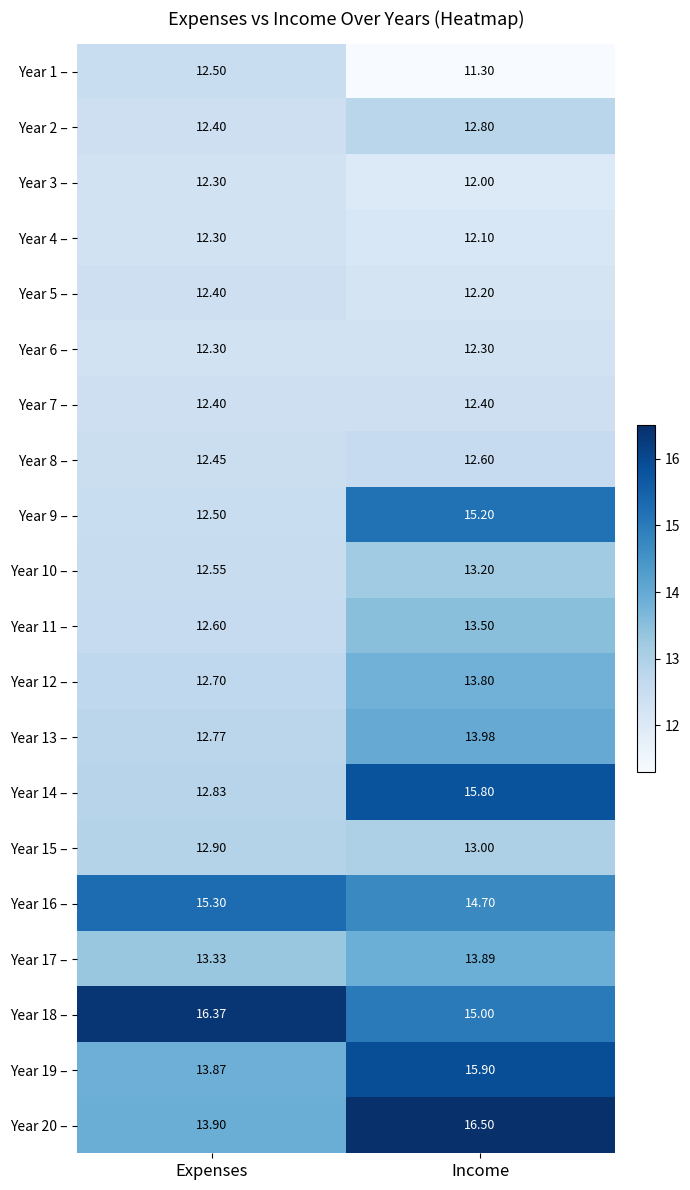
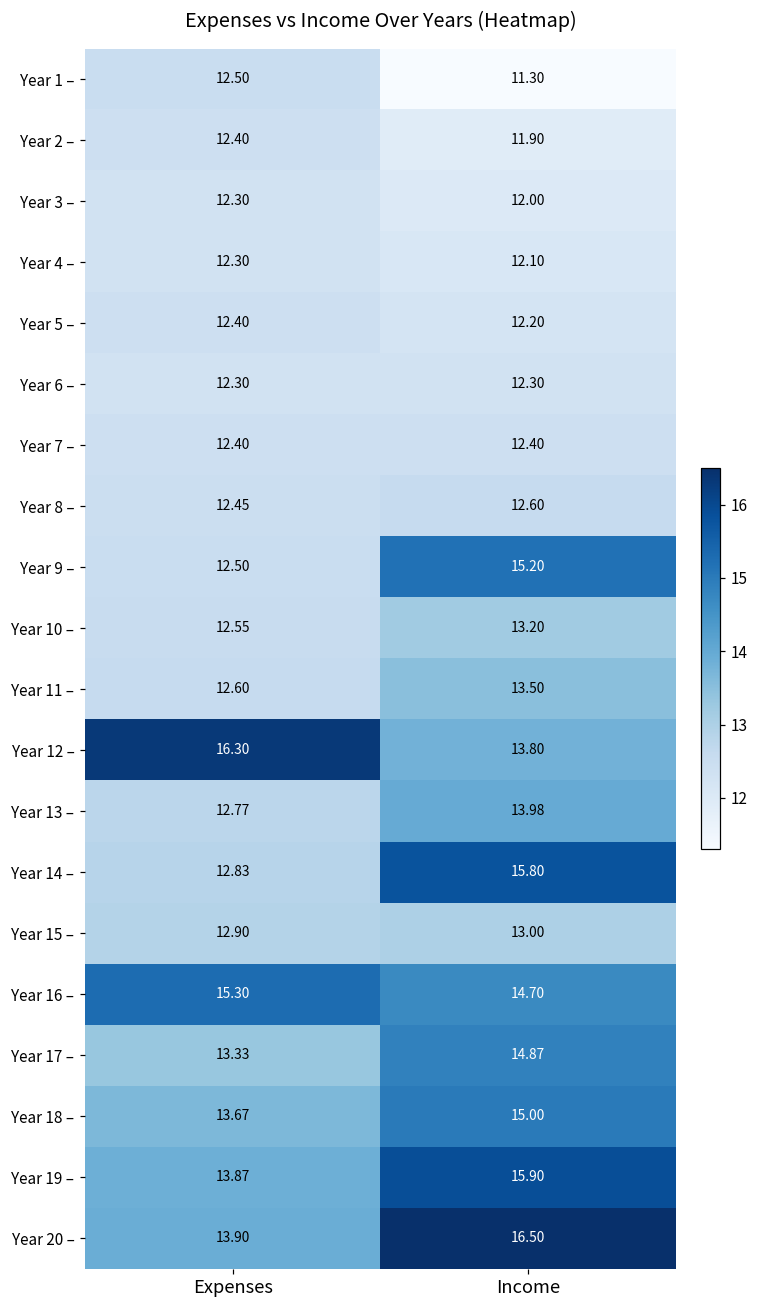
Year 2 –, Income: 12.80 -> 11.90
Year 12 –, Expenses: 12.70 -> 16.30
Year 17 –, Income: 13.89 -> 14.87
Year 18 –, Expenses: 16.37 -> 13.67
